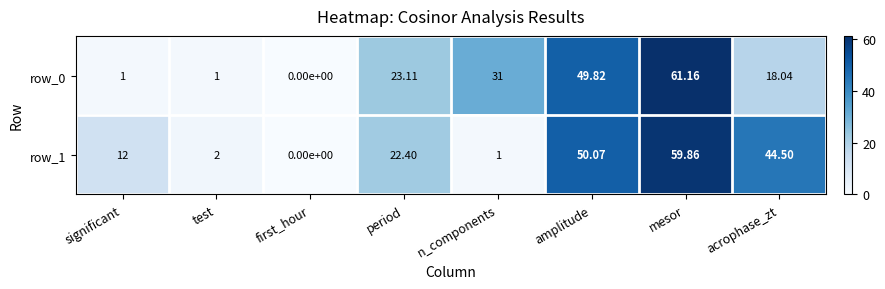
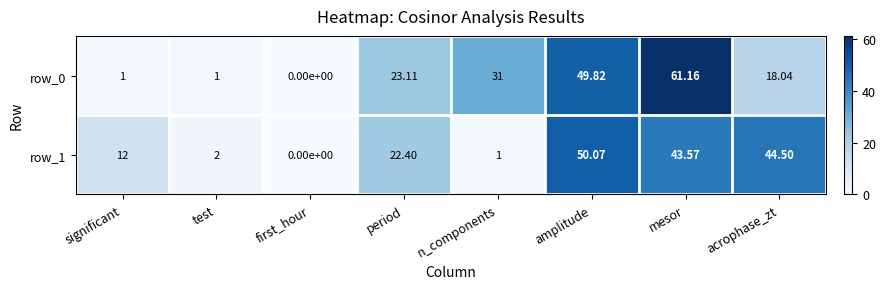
row_1, mesor: 59.86 -> 43.57
